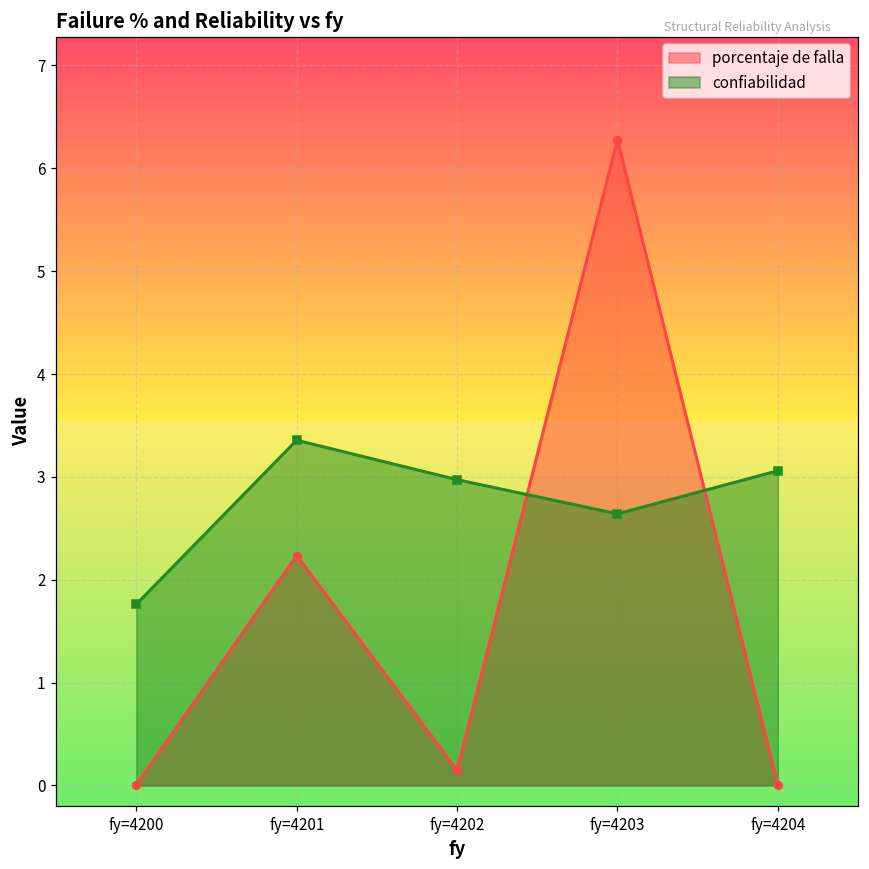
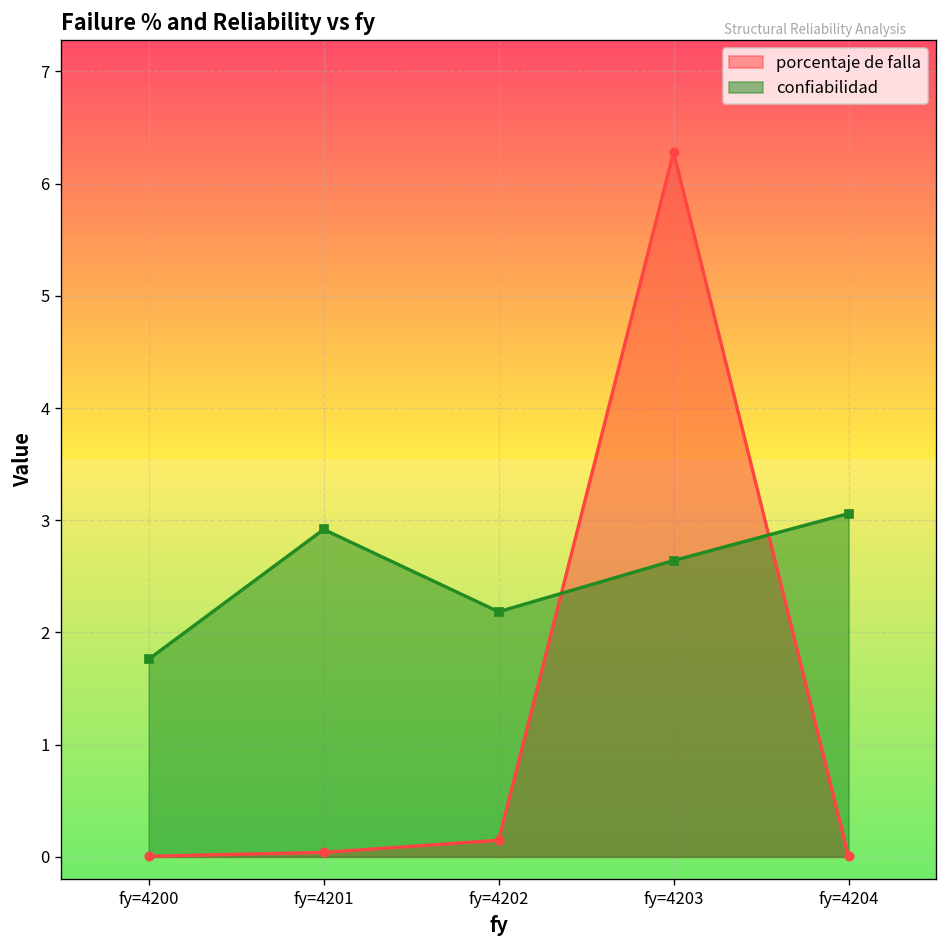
porcentaje de falla, fy=4201: 2.2 -> 0.0
confiabilidad, fy=4201: 3.4 -> 2.9
confiabilidad, fy=4202: 3.0 -> 2.2
